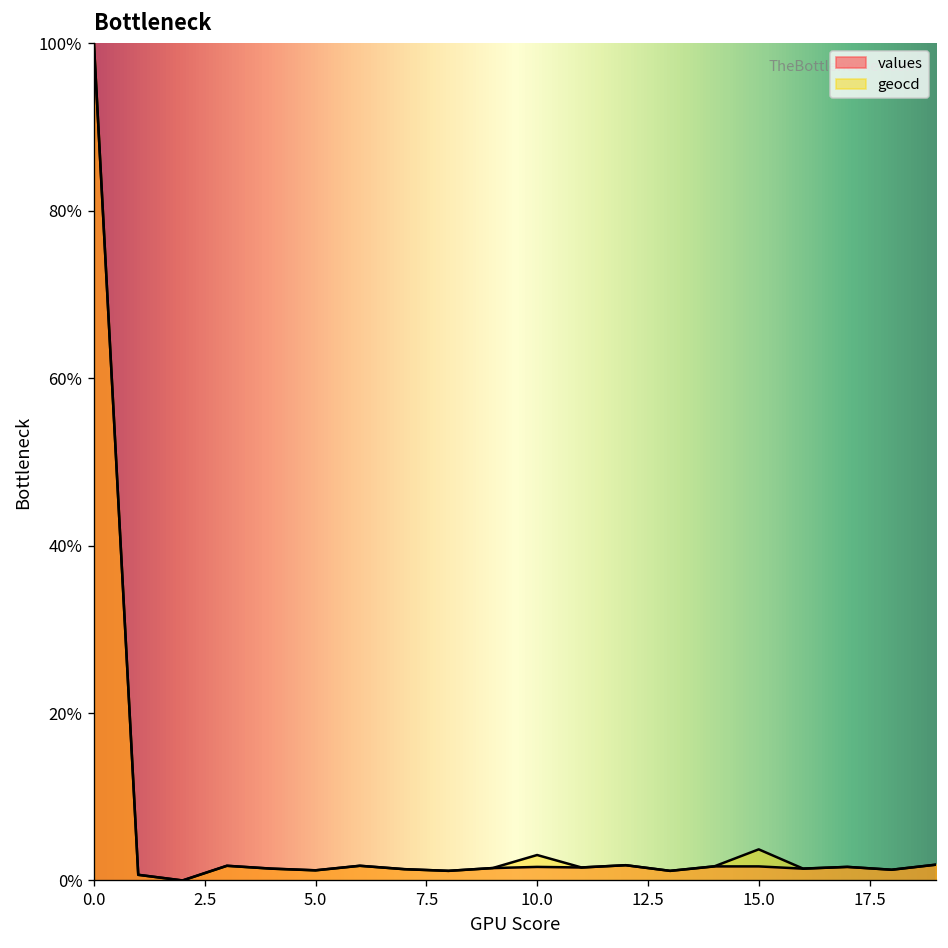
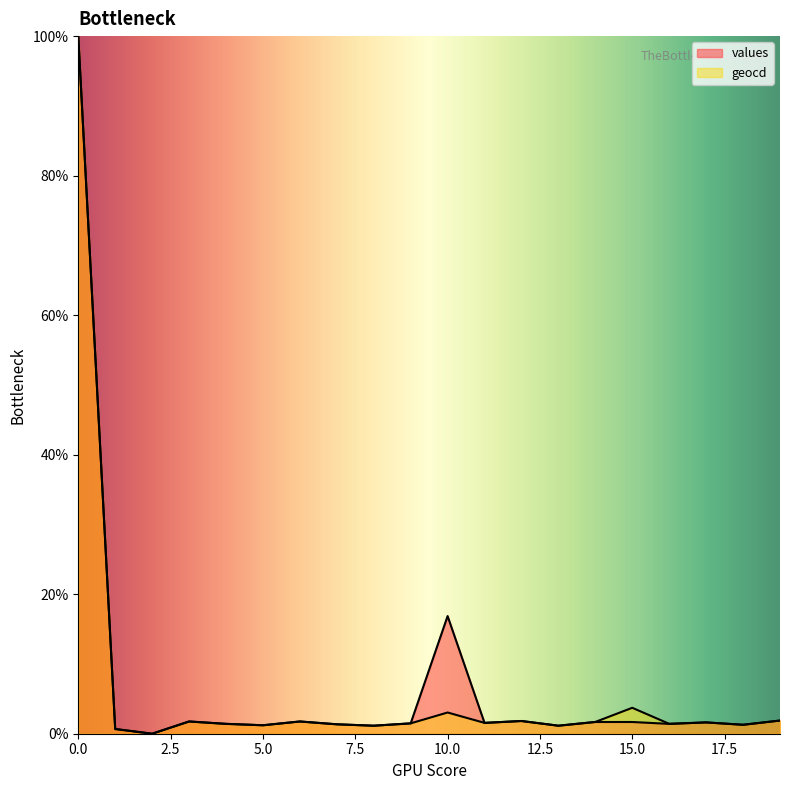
values, 10.0: 2% -> 17%
